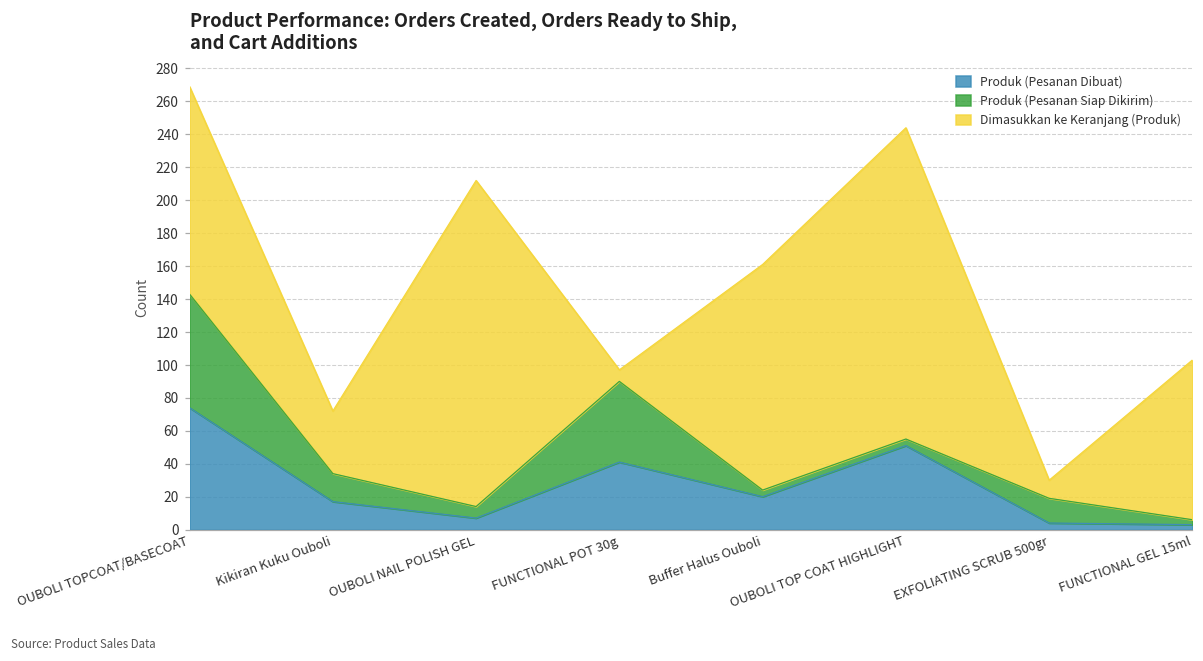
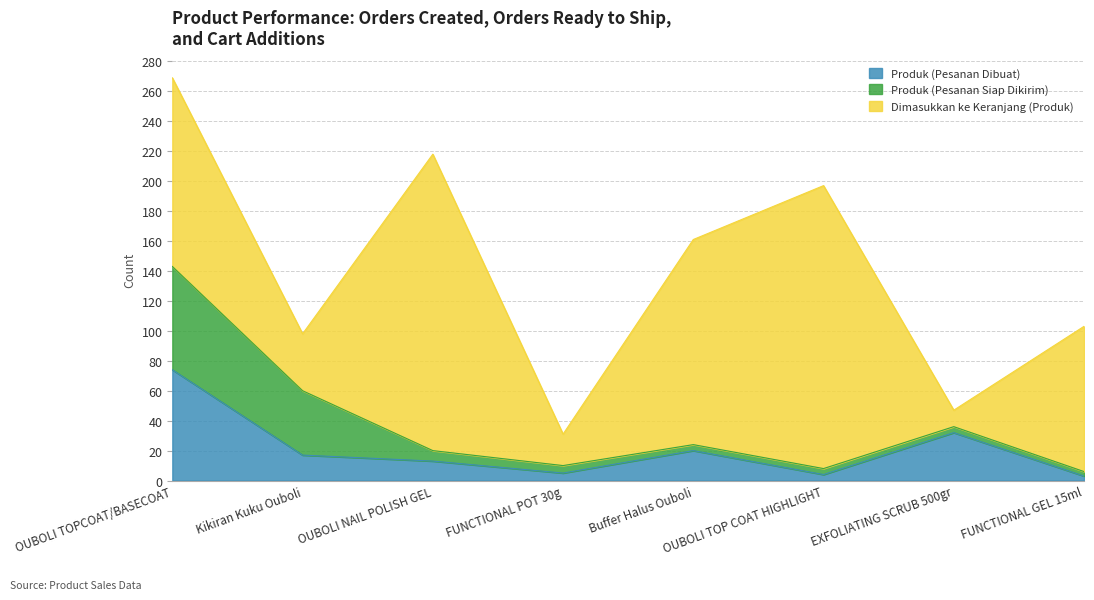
Produk (Pesanan Siap Dikirim), Kikiran Kuku Ouboli: 17 -> 43
Produk (Pesanan Dibuat), OUBOLI NAIL POLISH GEL: 7 -> 13
Produk (Pesanan Dibuat), FUNCTIONAL POT 30g: 41 -> 5
Produk (Pesanan Siap Dikirim), FUNCTIONAL POT 30g: 49 -> 5
Dimasukkan ke Keranjang (Produk), FUNCTIONAL POT 30g: 7 -> 21
Produk (Pesanan Dibuat), OUBOLI TOP COAT HIGHLIGHT: 51 -> 4
Produk (Pesanan Dibuat), EXFOLIATING SCRUB 500gr: 4 -> 32
Produk (Pesanan Siap Dikirim), EXFOLIATING SCRUB 500gr: 15 -> 4
